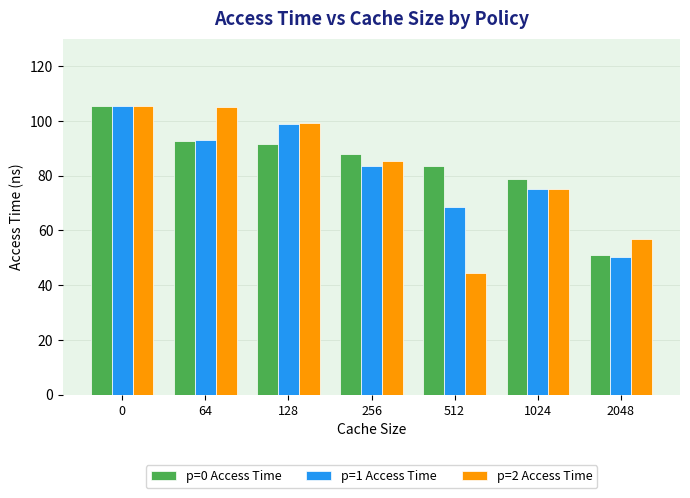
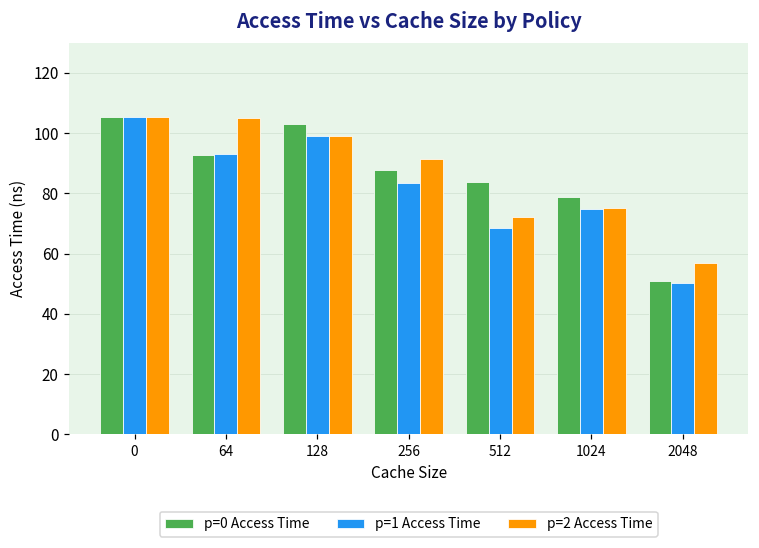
p=0 Access Time, 128: 91 -> 103
p=2 Access Time, 256: 85 -> 92
p=2 Access Time, 512: 44 -> 72
